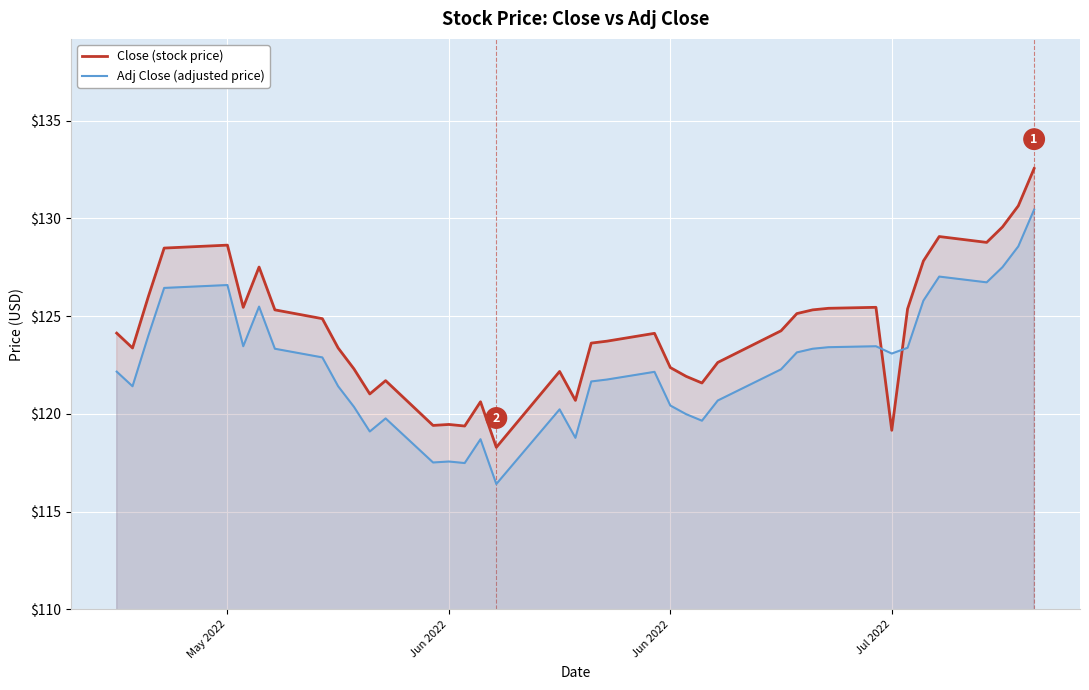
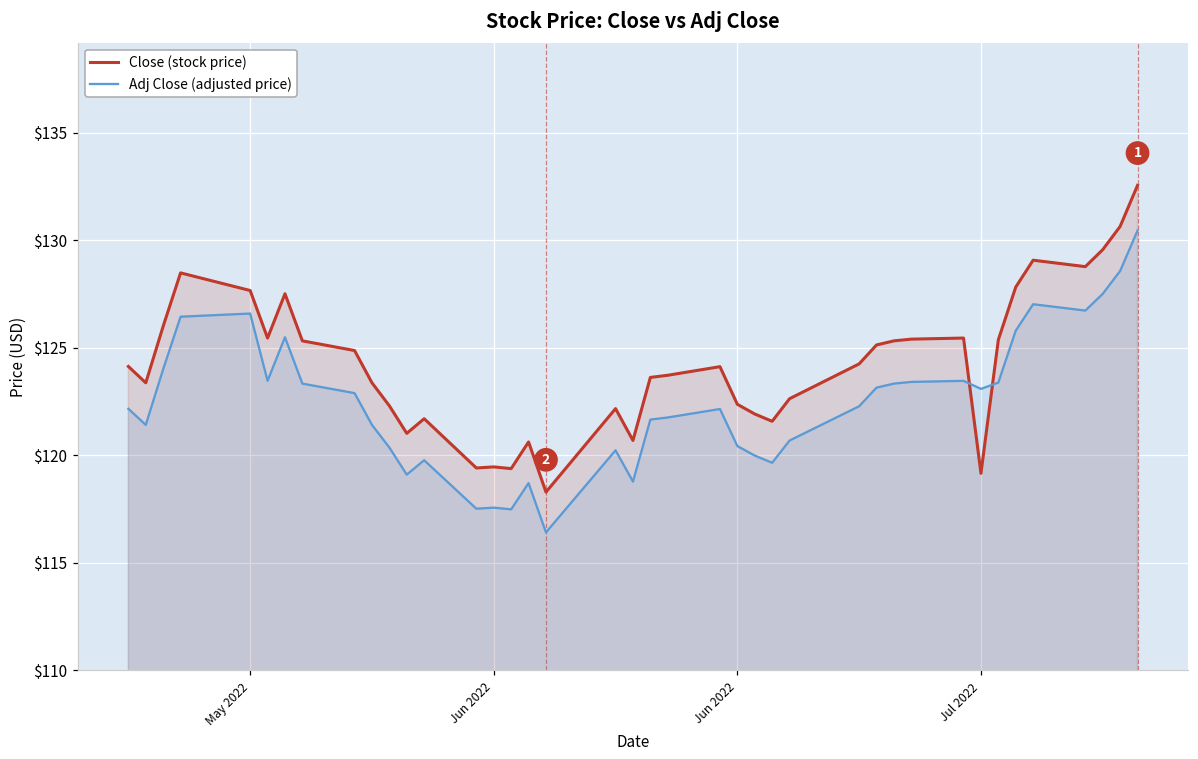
Close (stock price), May 2022: $128.6 -> $127.7
